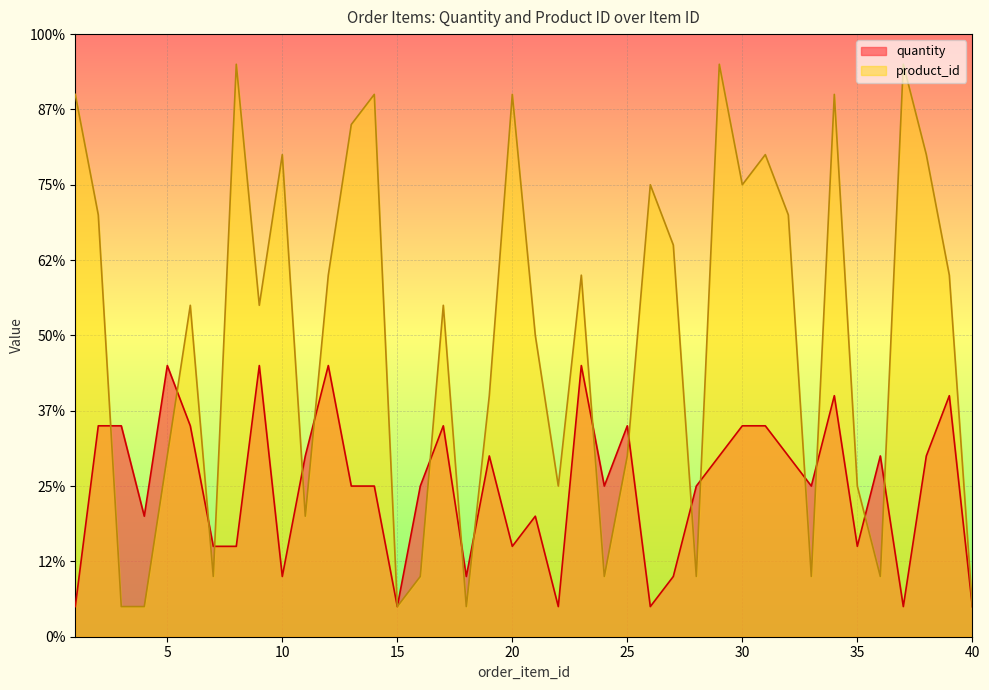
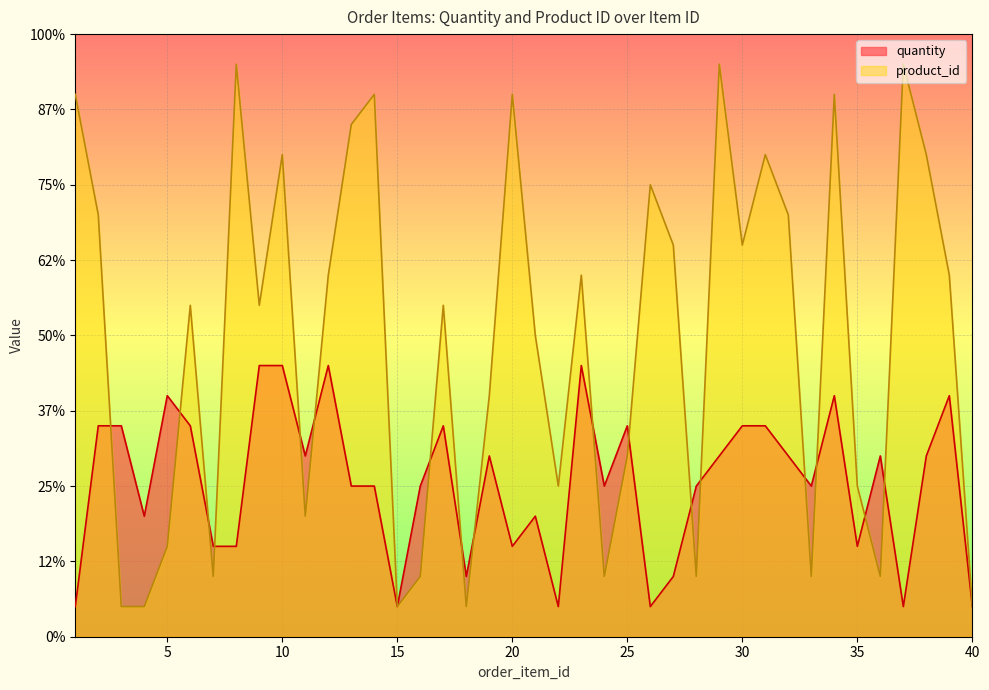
quantity, 5: 45% -> 40%
product_id, 5: 30% -> 15%
quantity, 10: 10% -> 45%
product_id, 30: 75% -> 65%
